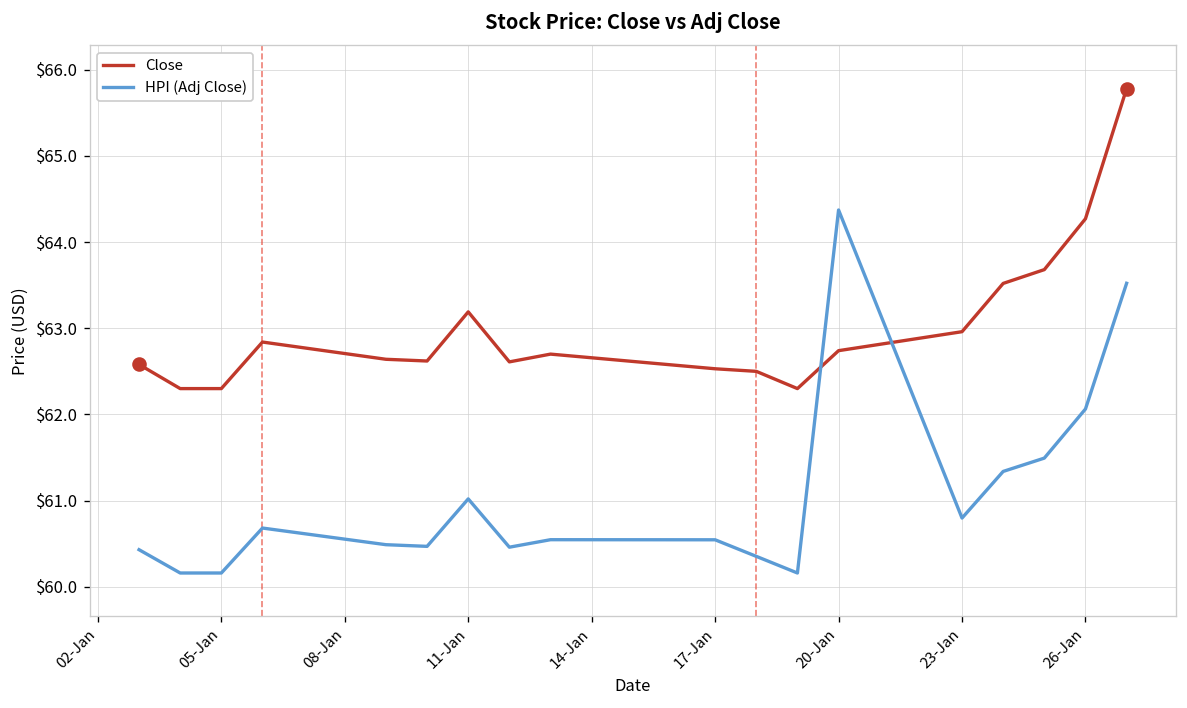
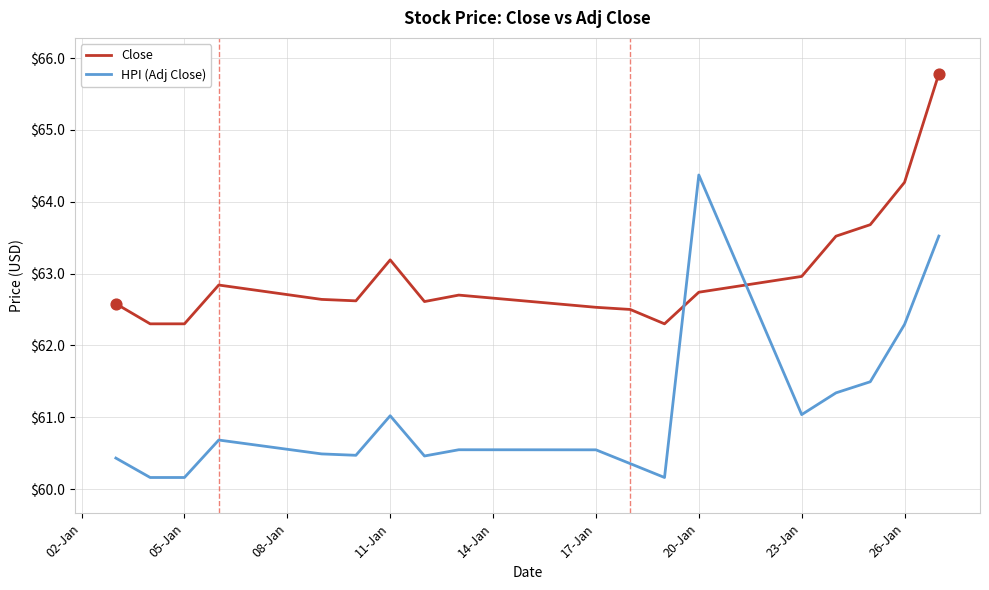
HPI (Adj Close), 23-Jan: $60.8 -> $61.0
HPI (Adj Close), 26-Jan: $62.1 -> $62.3
